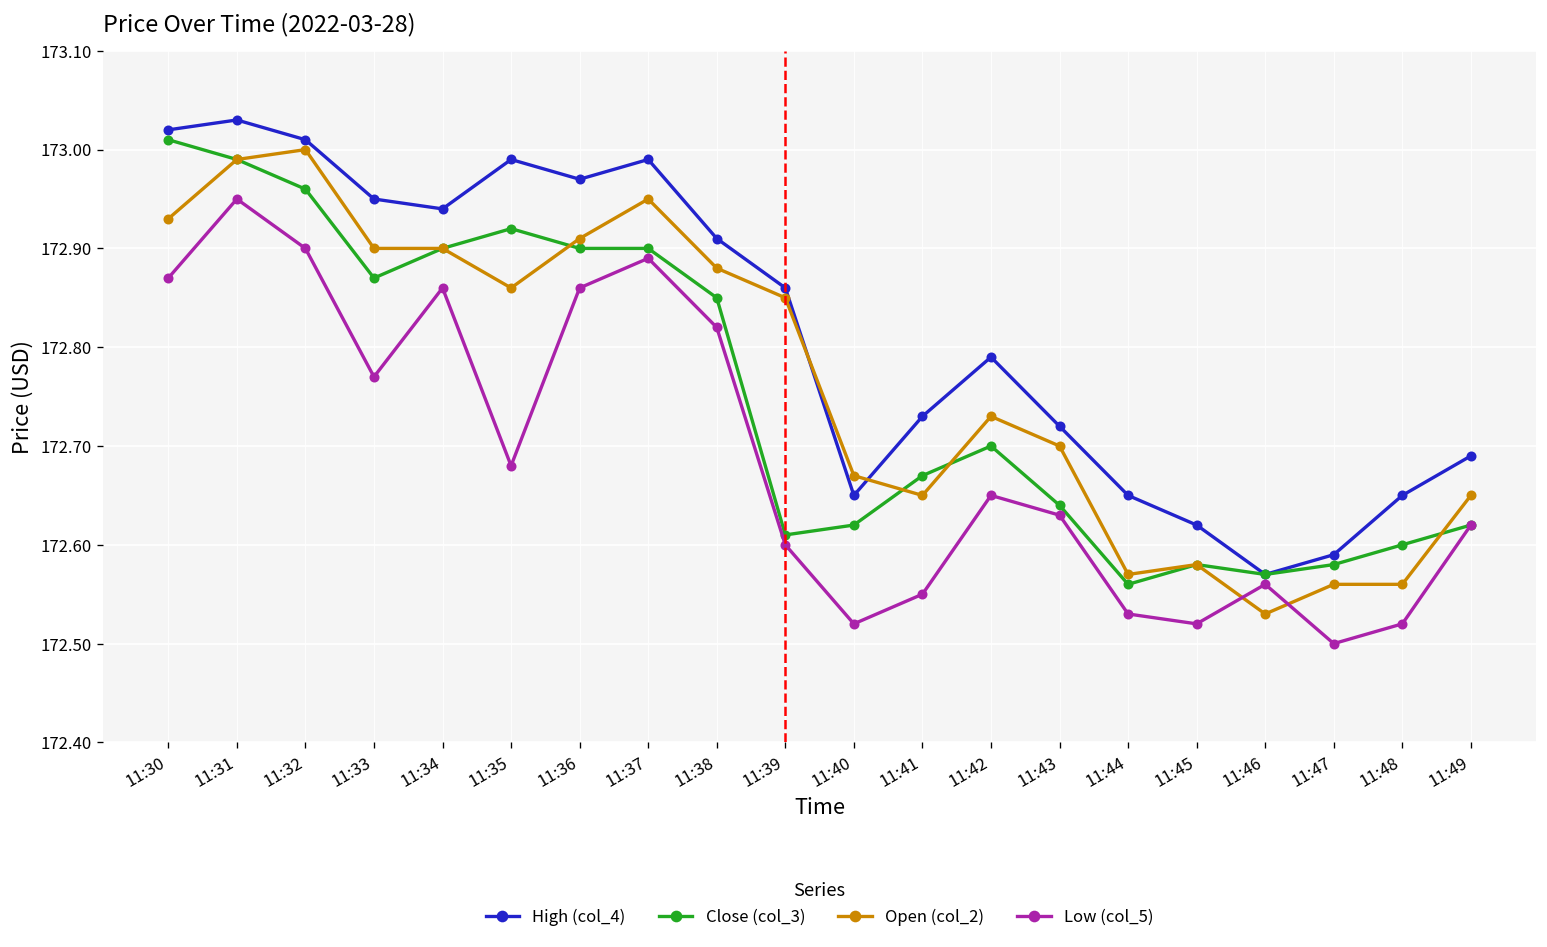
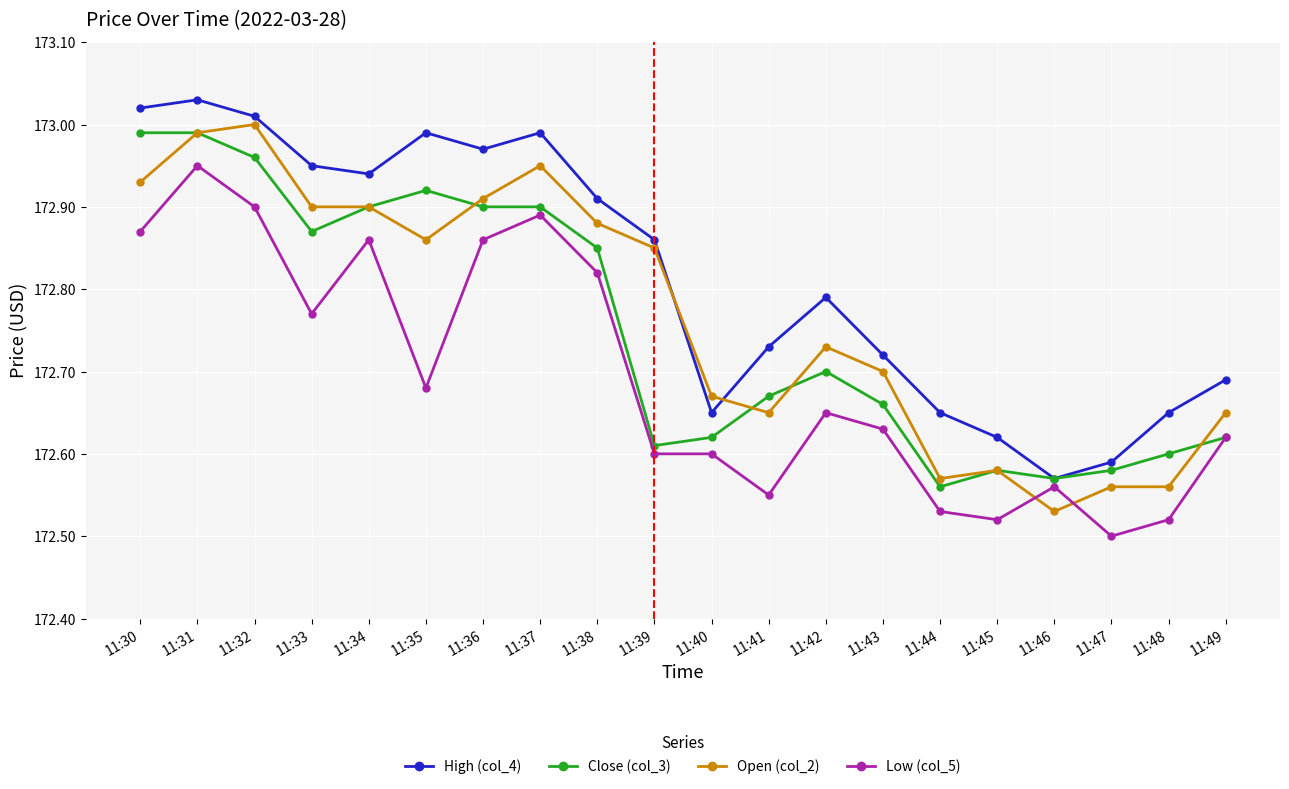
Close (col_3), 11:30: 173.01 -> 172.99
Low (col_5), 11:40: 172.52 -> 172.60
Close (col_3), 11:43: 172.64 -> 172.66
